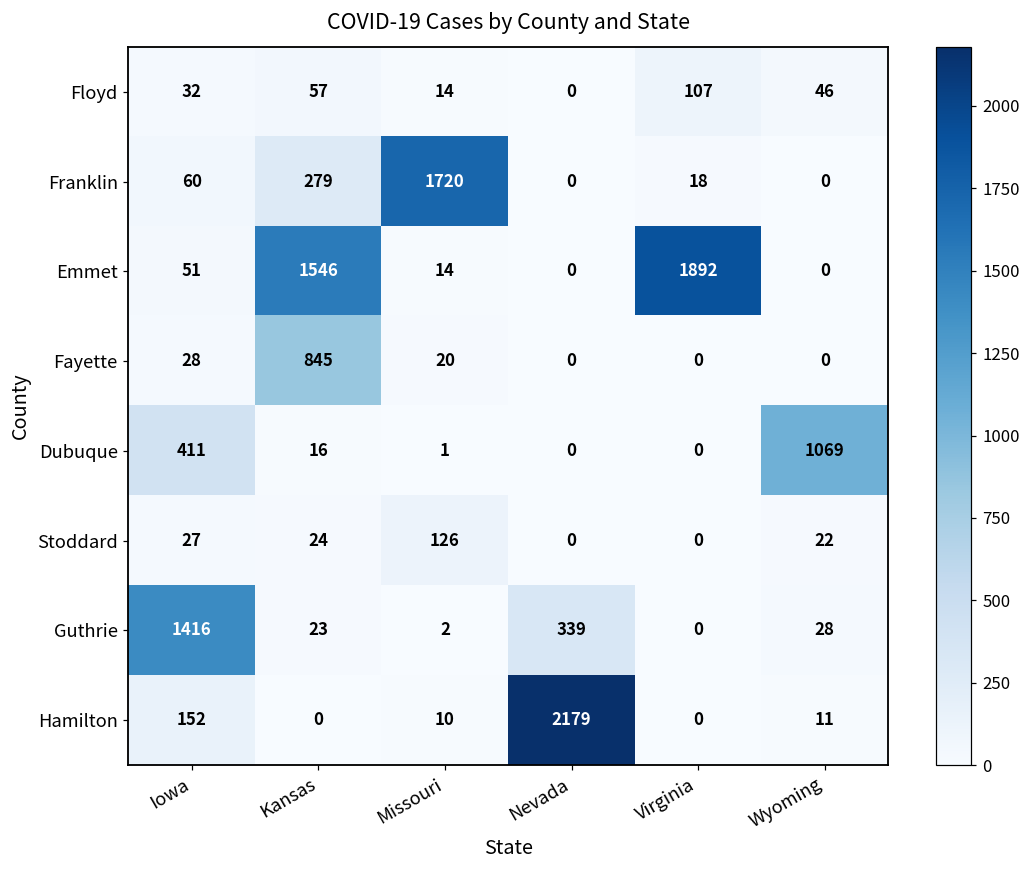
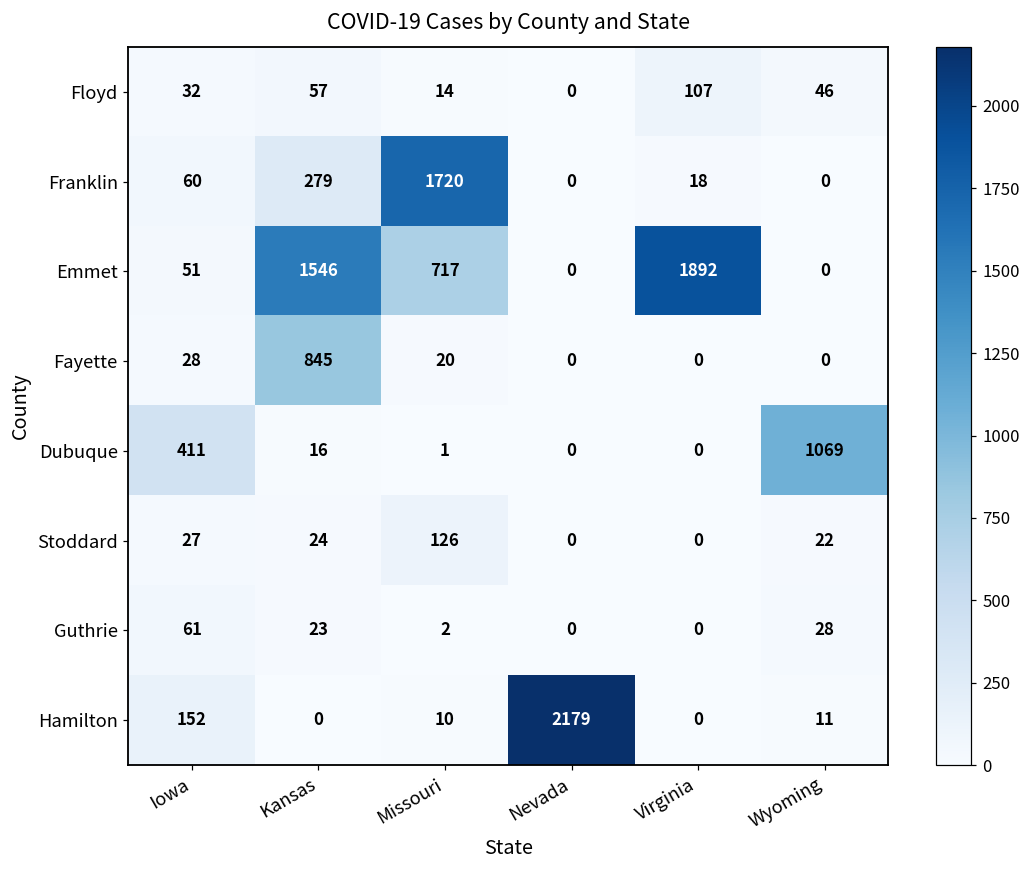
Emmet, Missouri: 14 -> 717
Guthrie, Iowa: 1416 -> 61
Guthrie, Nevada: 339 -> 0
